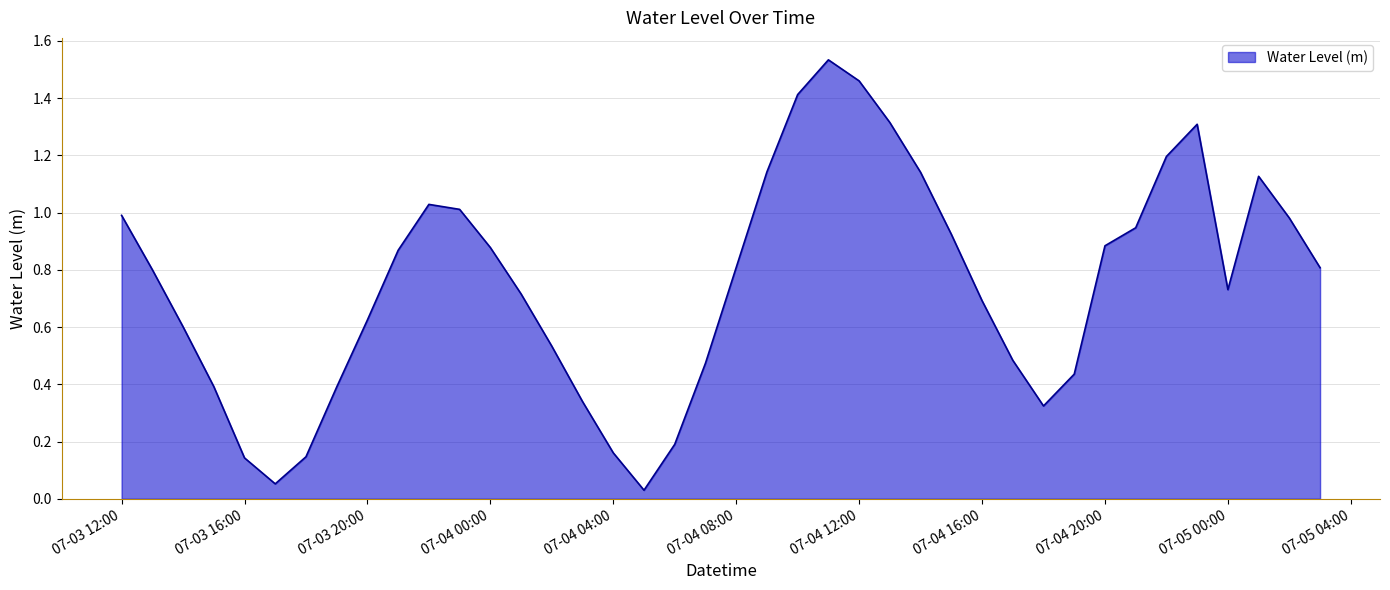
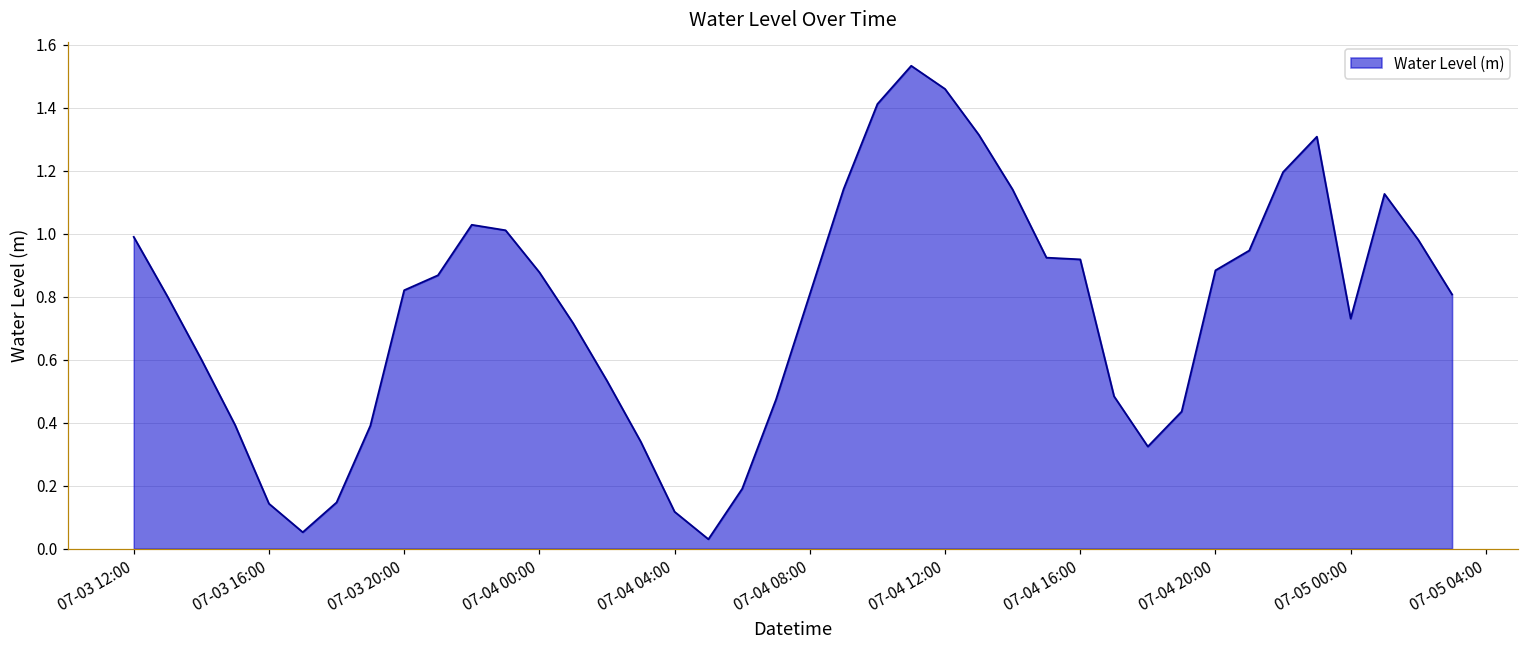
07-03 20:00: 0.62 -> 0.82
07-04 04:00: 0.16 -> 0.12
07-04 16:00: 0.69 -> 0.92
